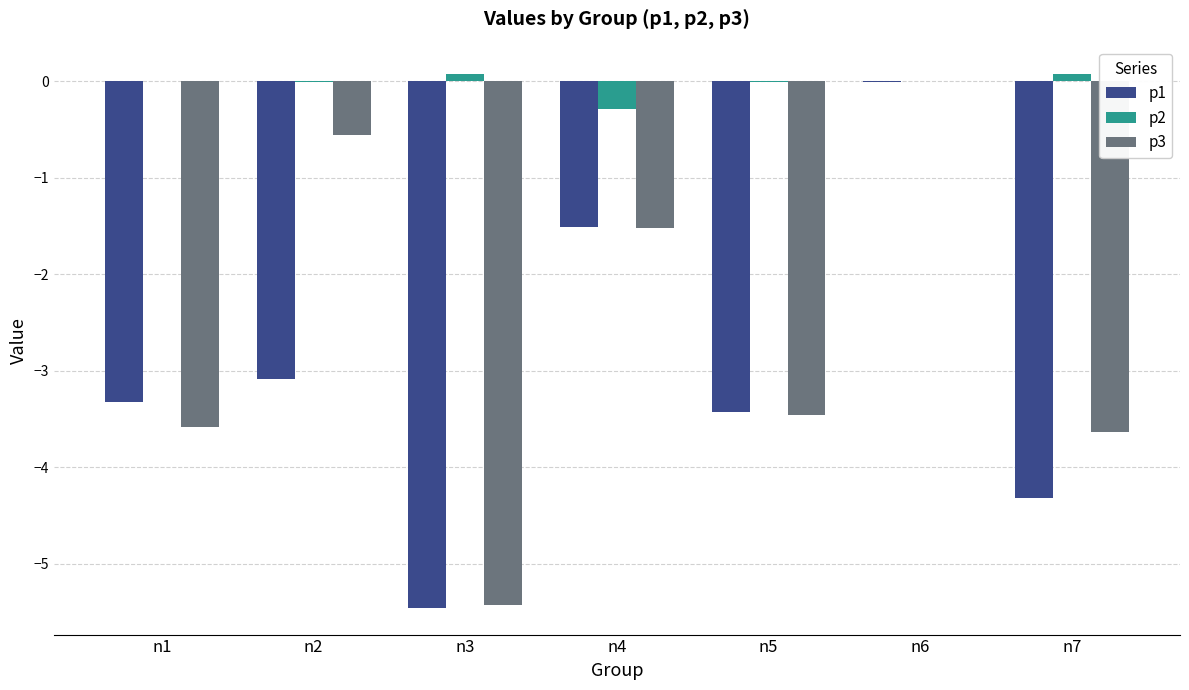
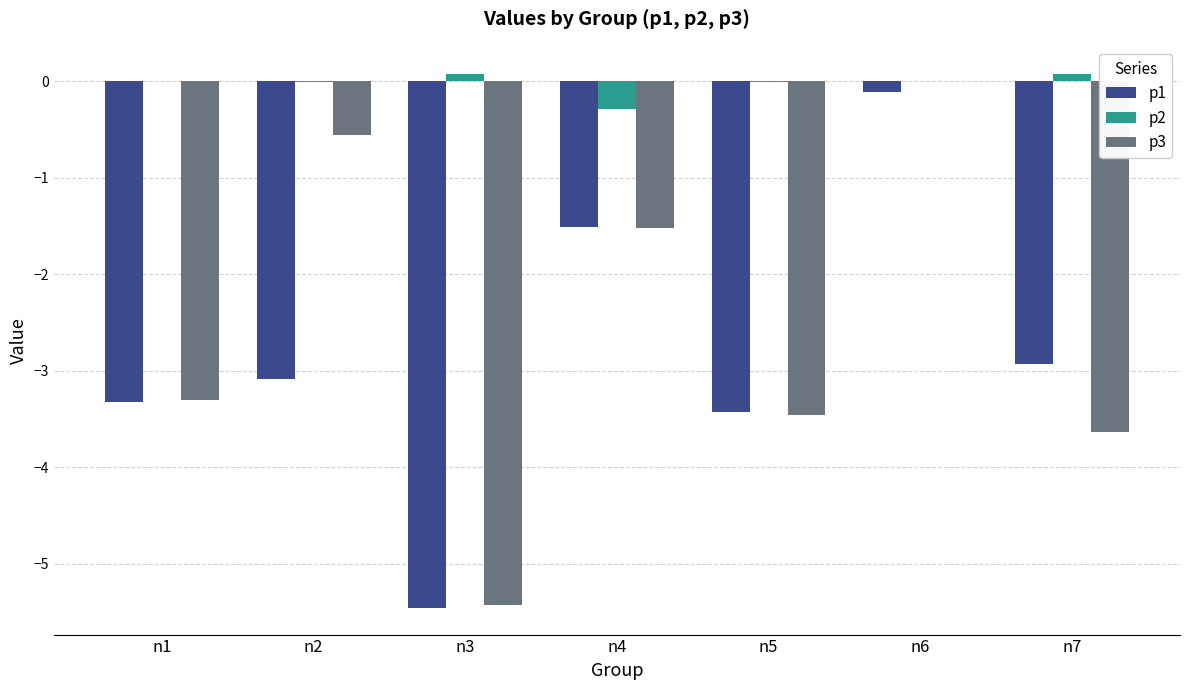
p3, n1: -3.6 -> -3.3
p1, n6: 0.0 -> -0.1
p1, n7: -4.3 -> -2.9
